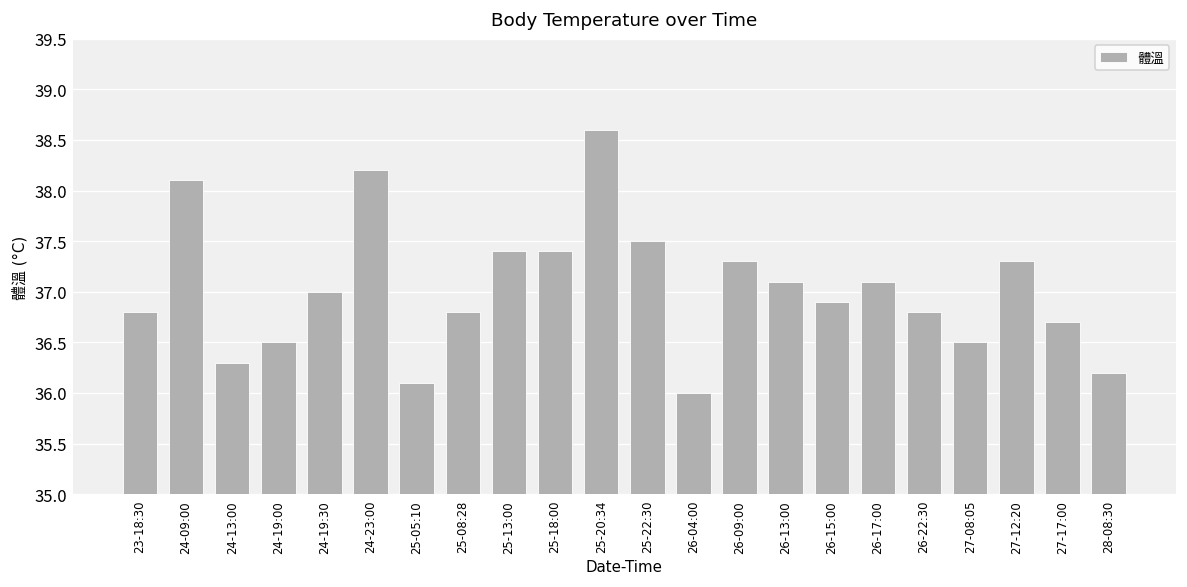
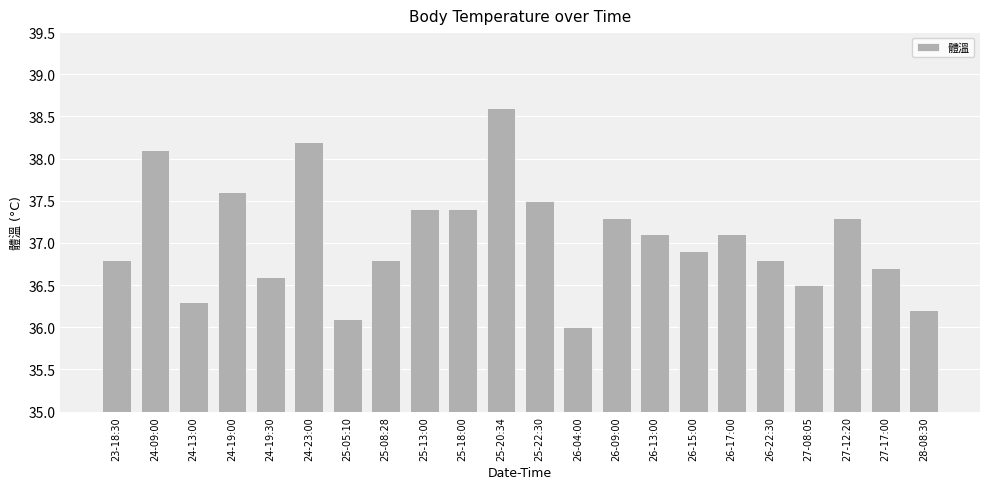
24-19:00: 36.5 -> 37.6
24-19:30: 37.0 -> 36.6
